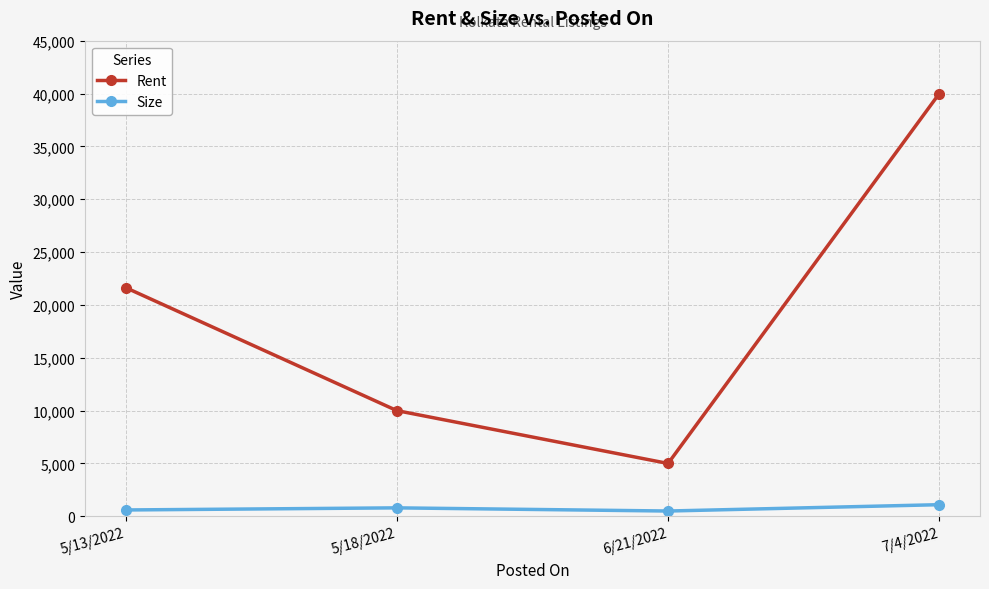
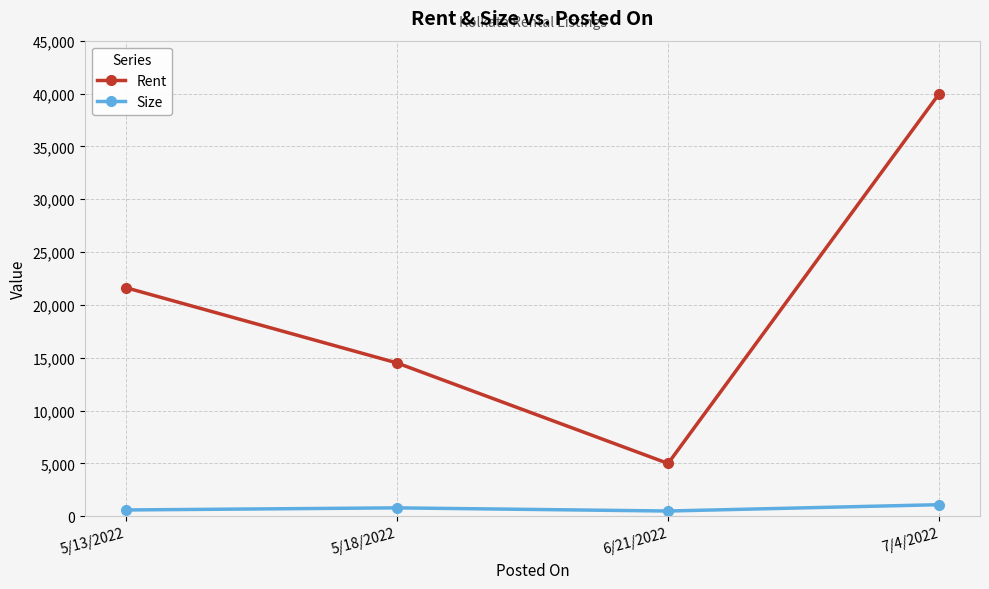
Rent, 5/18/2022: 10,000 -> 14,500
